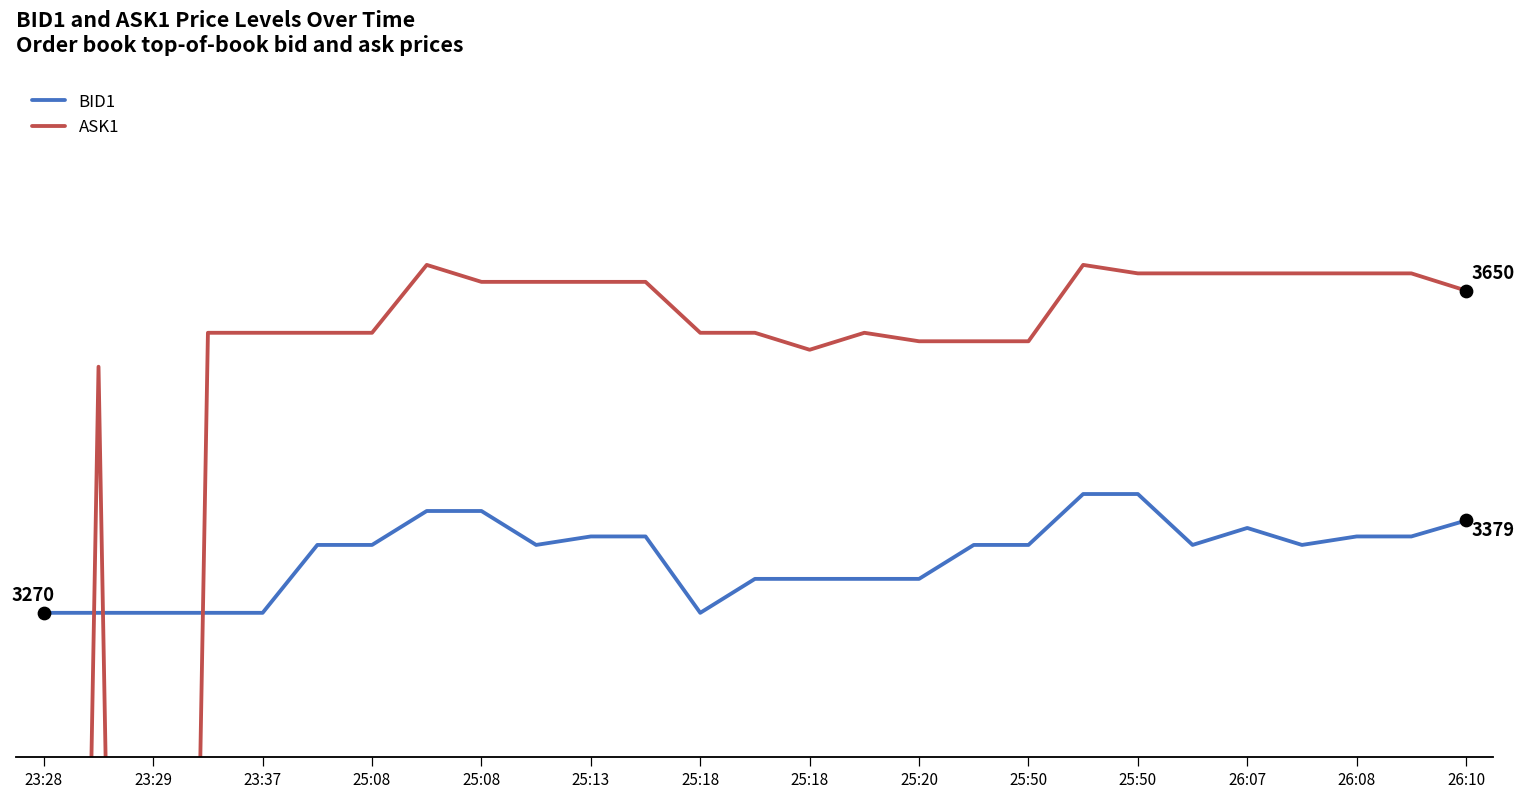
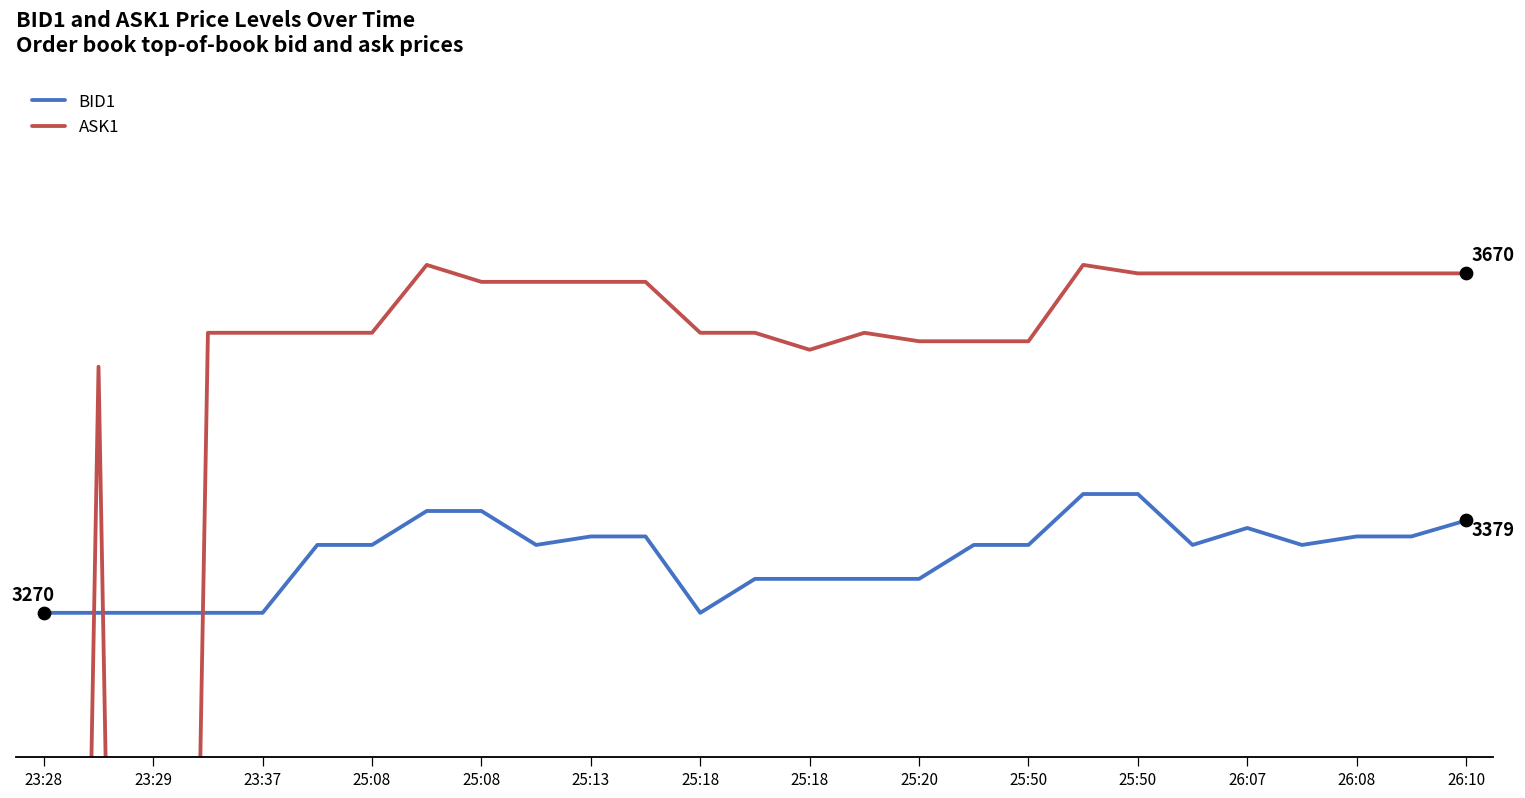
ASK1, 26:10: 3650 -> 3670
